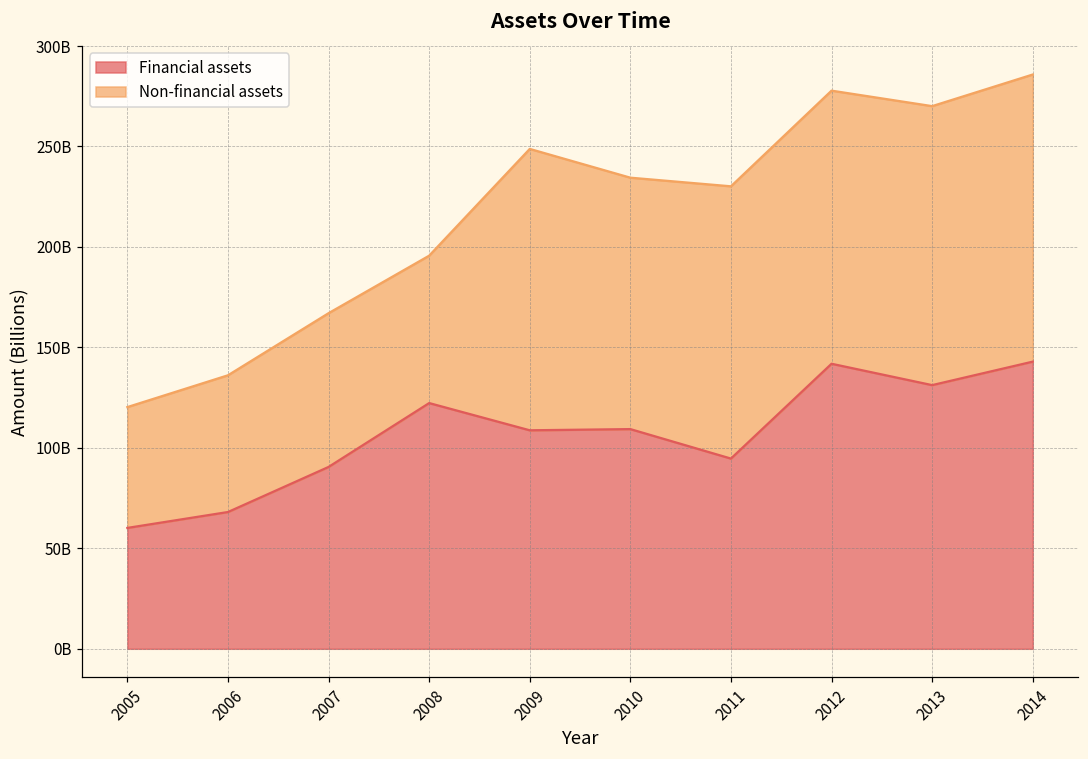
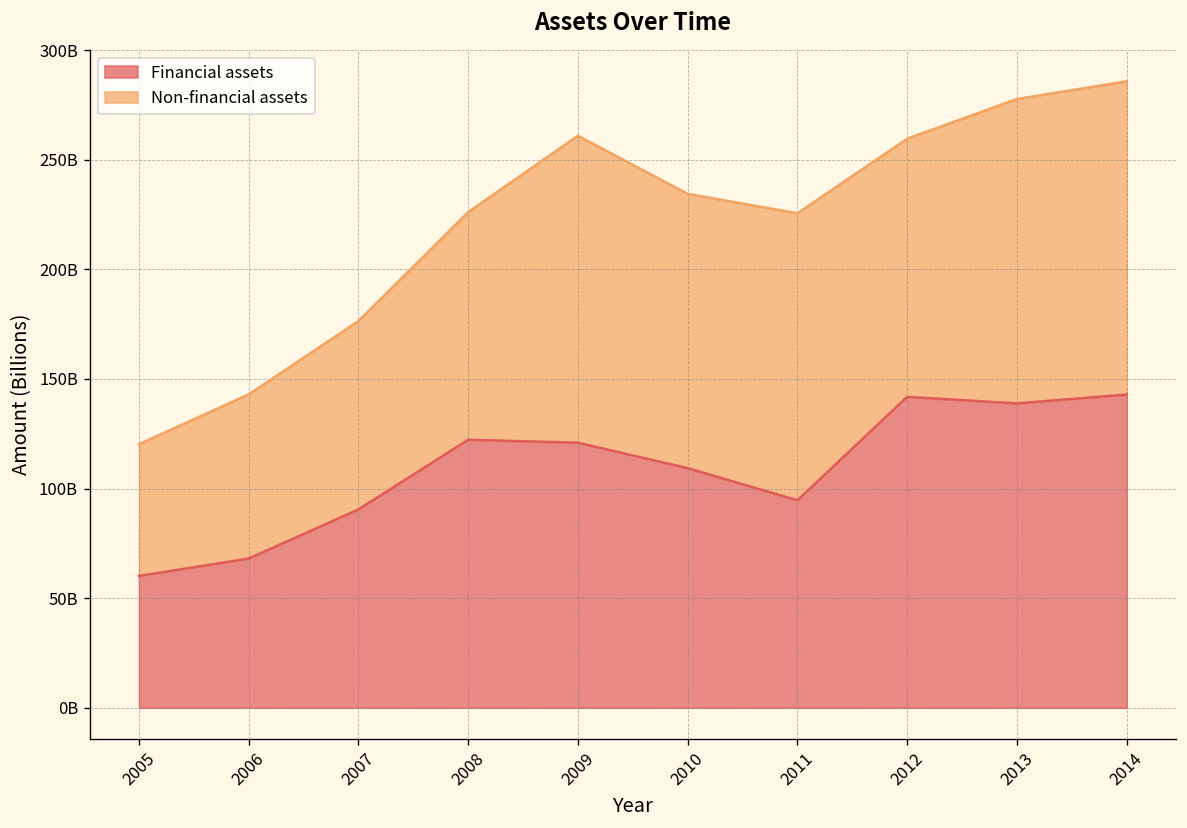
Non-financial assets, 2006: 68000000000 -> 75000000000
Non-financial assets, 2007: 77000000000 -> 86000000000
Non-financial assets, 2008: 73000000000 -> 104000000000
Financial assets, 2009: 109000000000 -> 121000000000
Non-financial assets, 2011: 136000000000 -> 131000000000
Non-financial assets, 2012: 136000000000 -> 118000000000
Financial assets, 2013: 131000000000 -> 139000000000
